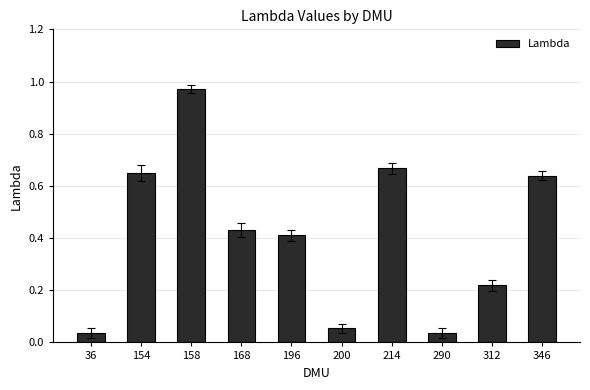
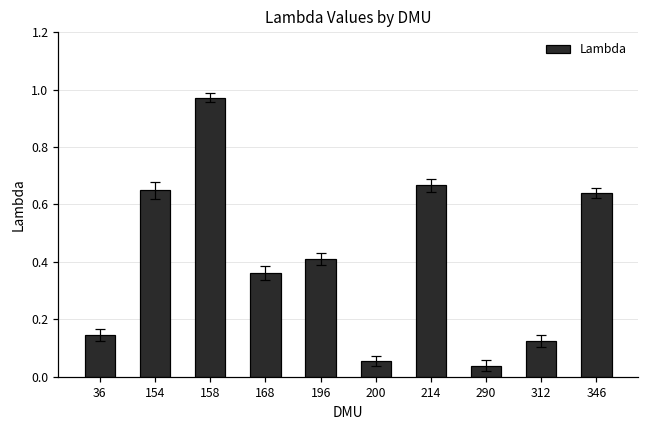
Lambda, 36: 0.04 -> 0.14
Lambda, 168: 0.43 -> 0.36
Lambda, 312: 0.22 -> 0.12
